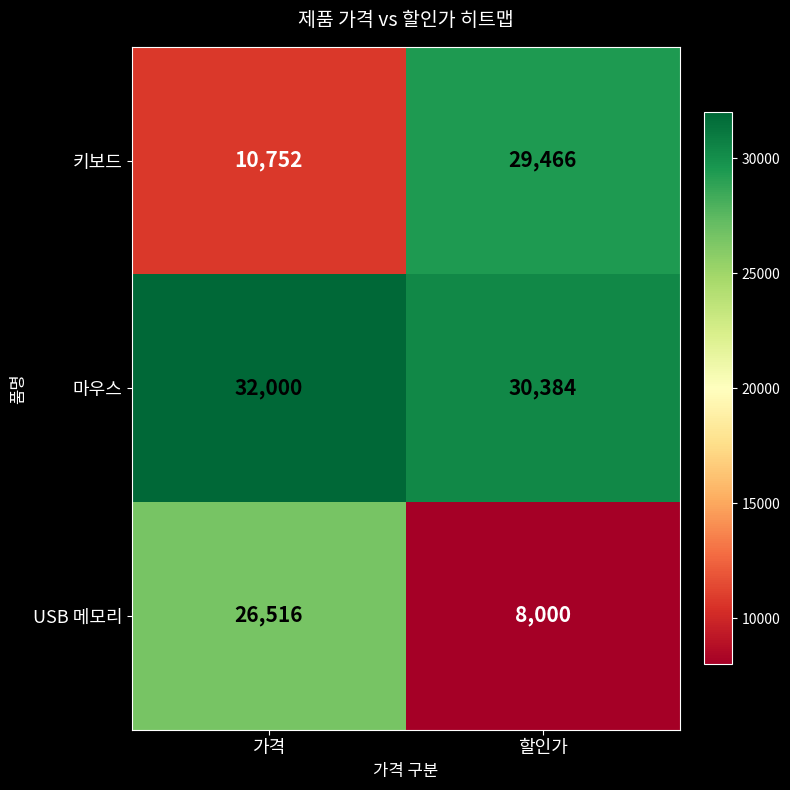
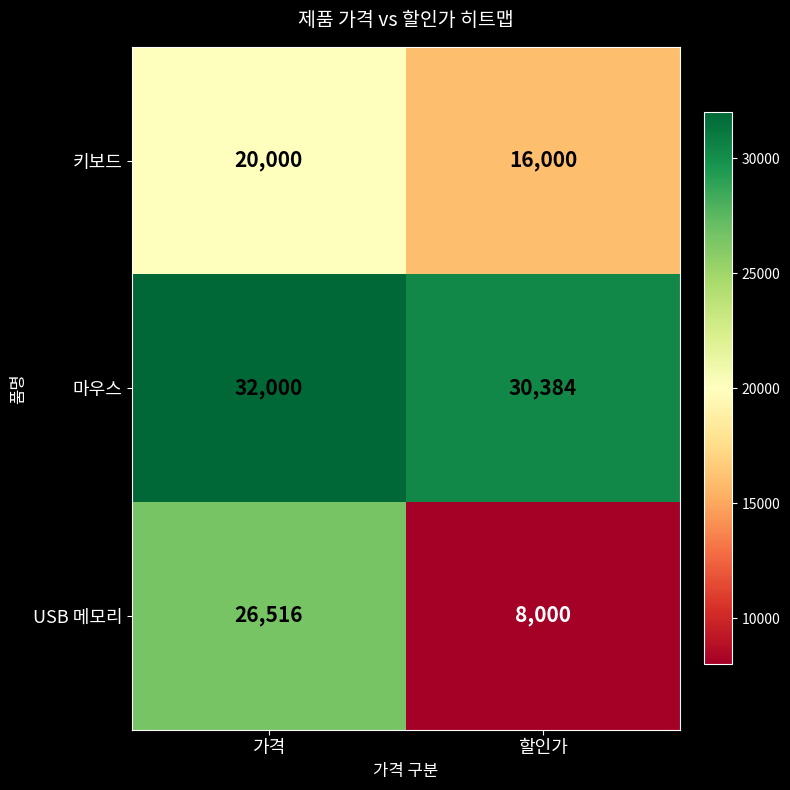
키보드, 가격: 10,752 -> 20,000
키보드, 할인가: 29,466 -> 16,000
